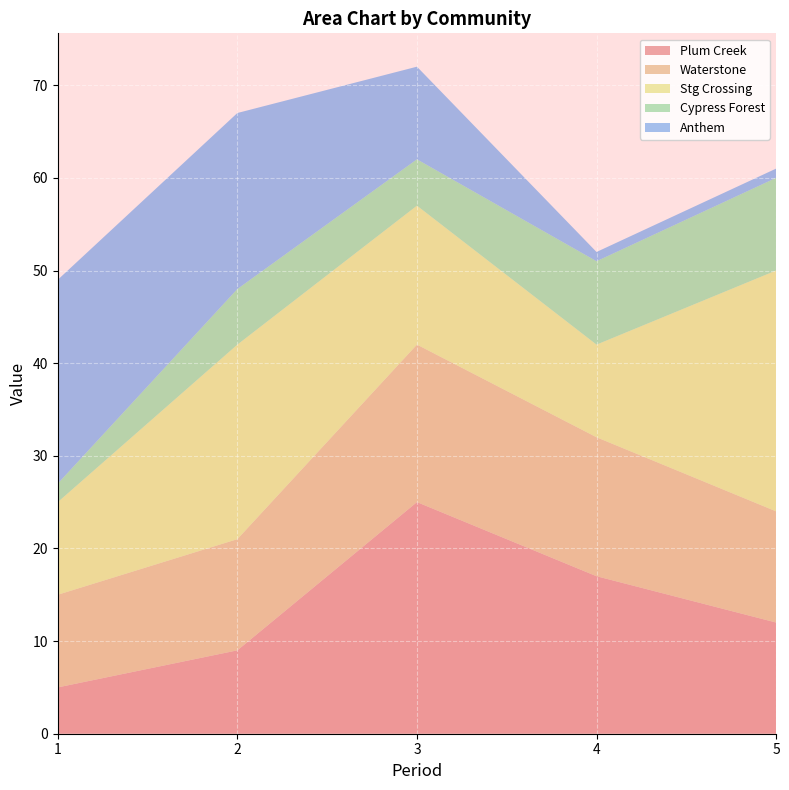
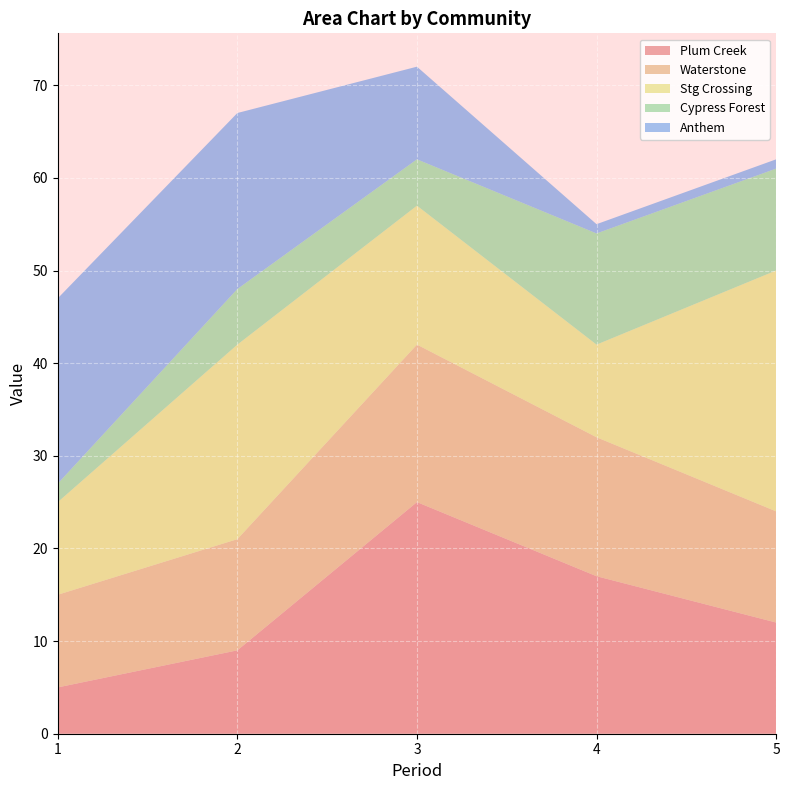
Anthem, 1: 22 -> 20
Cypress Forest, 4: 9 -> 12
Cypress Forest, 5: 10 -> 11
